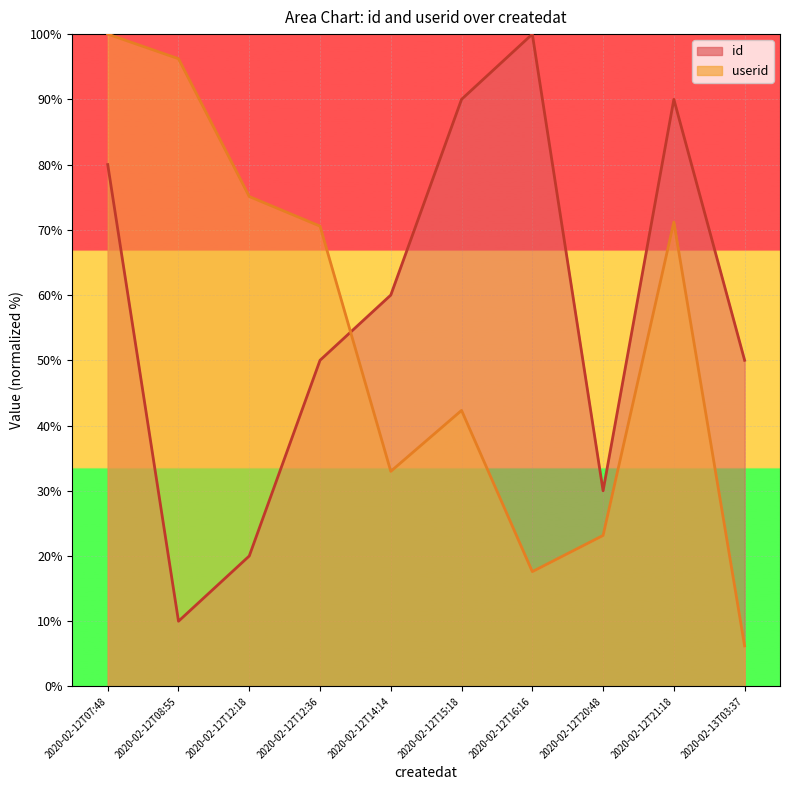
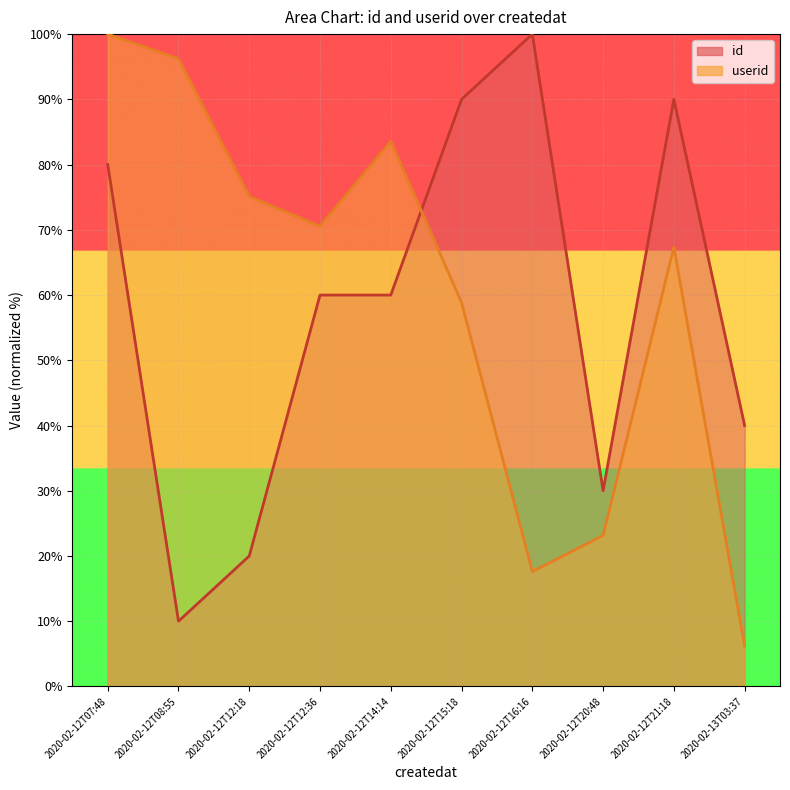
id, 2020-02-12T12:36: 50% -> 60%
userid, 2020-02-12T14:14: 33% -> 84%
userid, 2020-02-12T15:18: 42% -> 59%
userid, 2020-02-12T21:18: 71% -> 67%
id, 2020-02-13T03:37: 50% -> 40%
